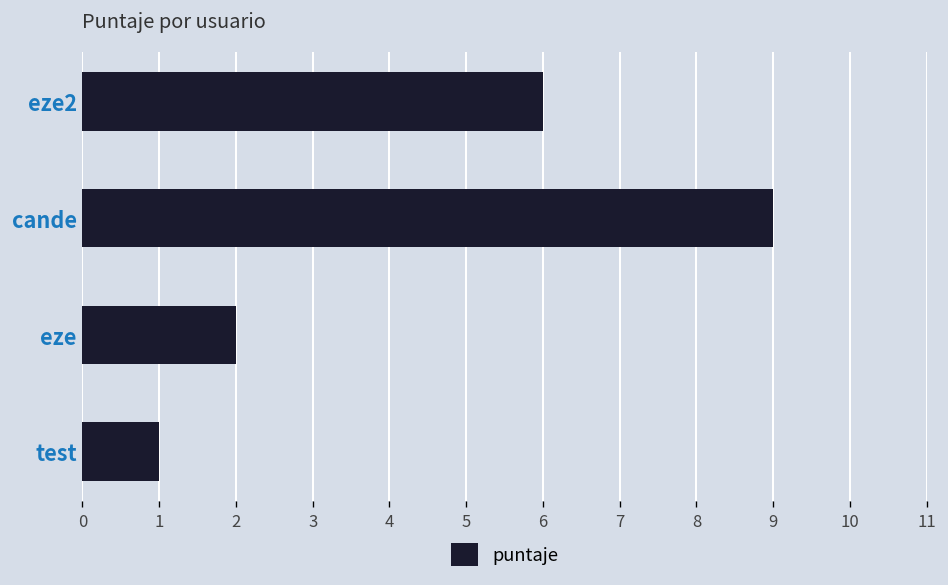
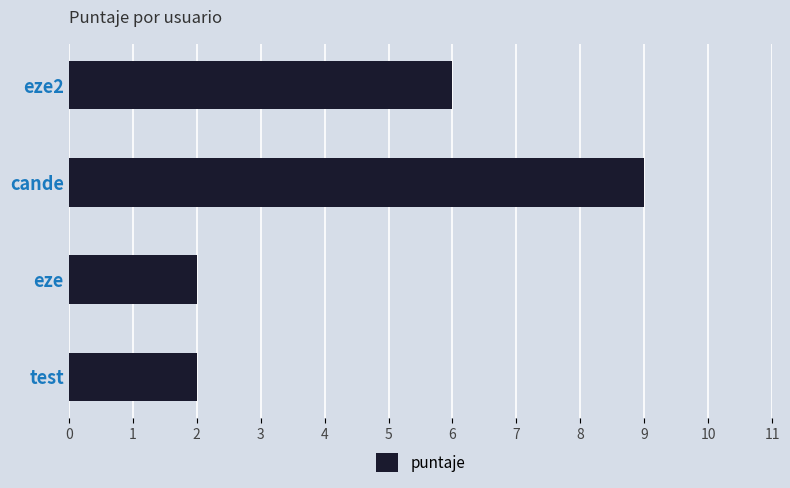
test: 1 -> 2
